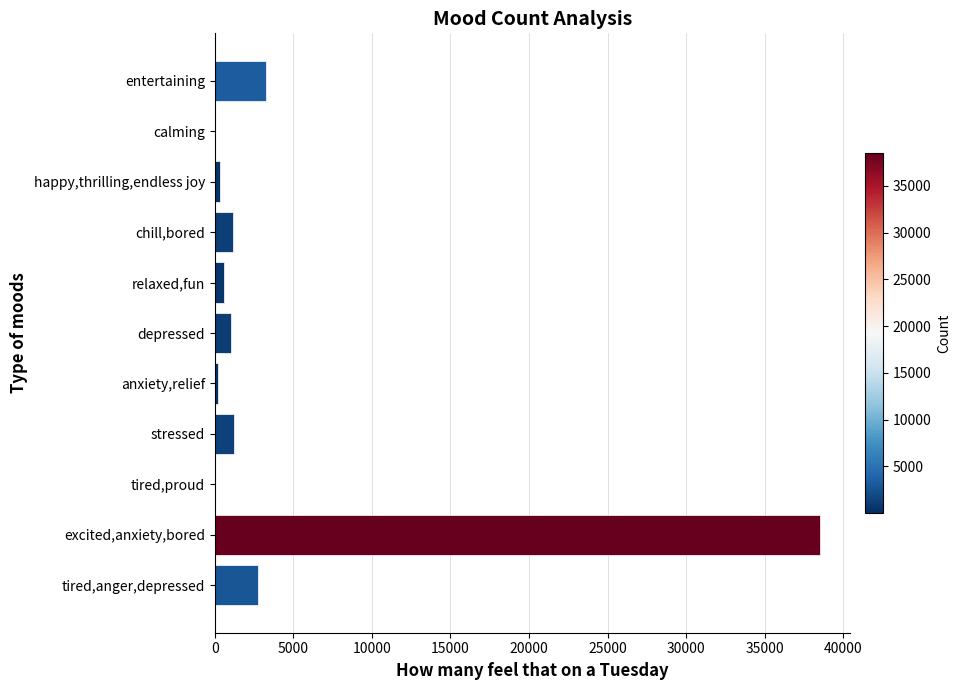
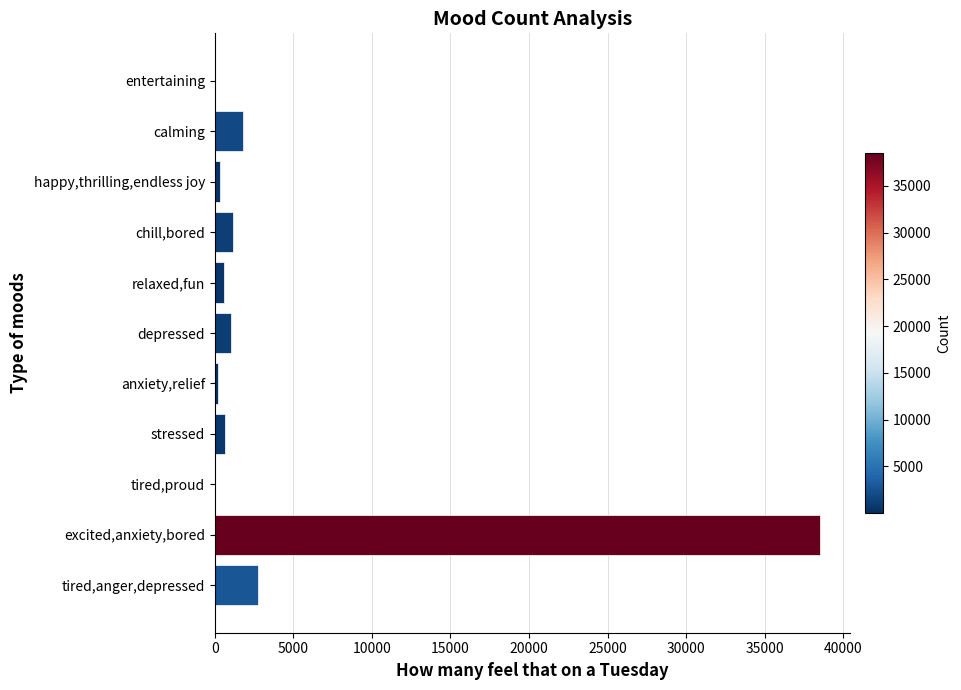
entertaining: 3300 -> 0
calming: 0 -> 1800
stressed: 1200 -> 700
